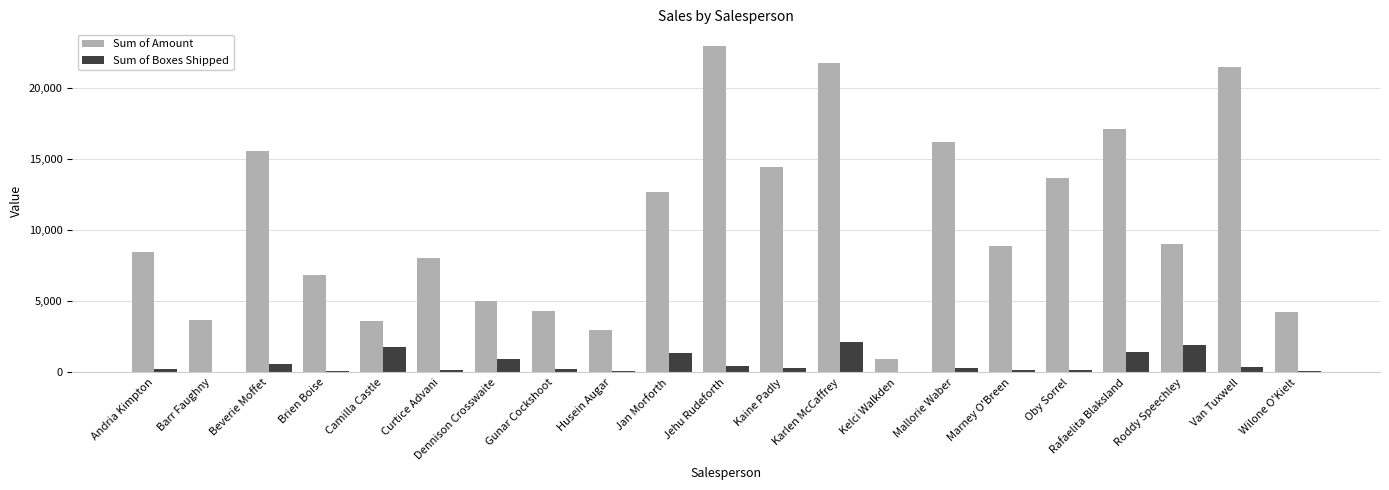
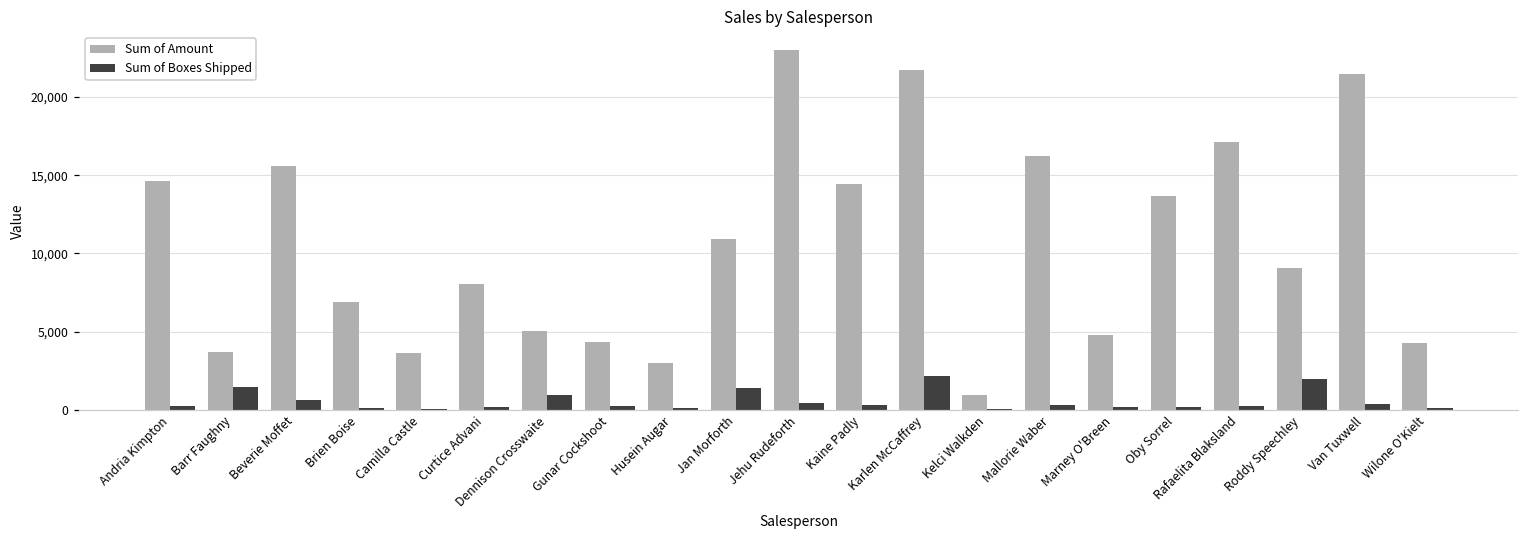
Sum of Amount, Andria Kimpton: 8,500 -> 14,600
Sum of Boxes Shipped, Barr Faughny: 0 -> 1,500
Sum of Boxes Shipped, Camilla Castle: 1,800 -> 0
Sum of Amount, Jan Morforth: 12,700 -> 10,900
Sum of Amount, Marney O'Breen: 8,900 -> 4,800
Sum of Boxes Shipped, Rafaelita Blaksland: 1,500 -> 200
